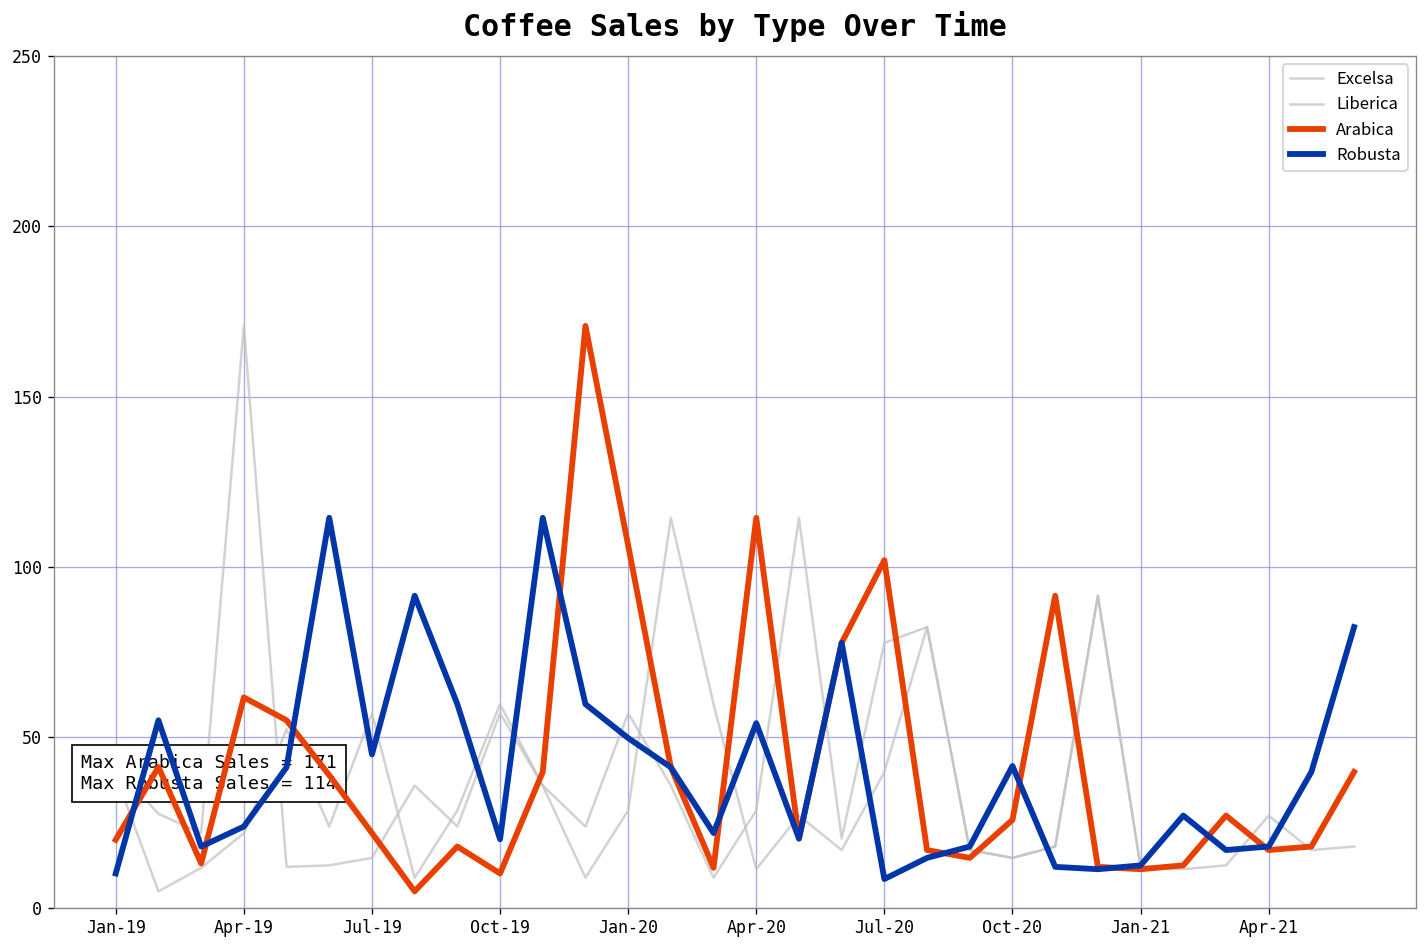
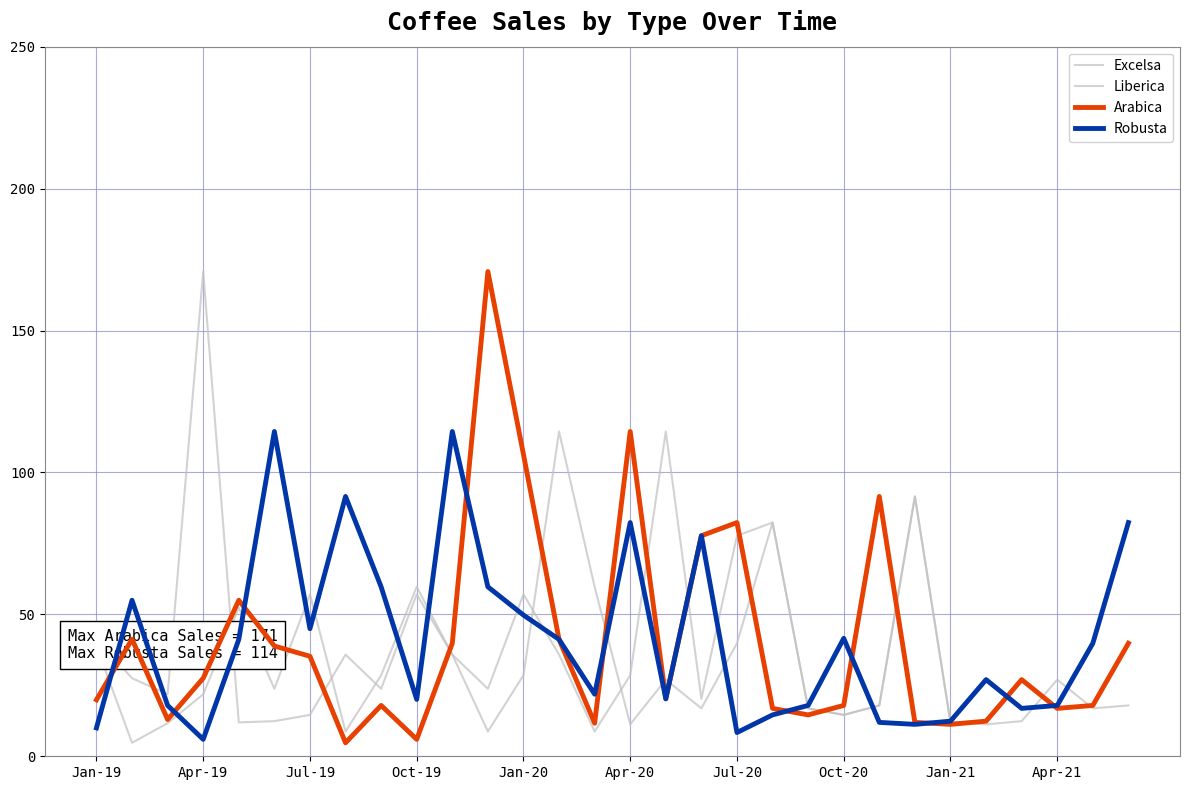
Arabica, Apr-19: 62 -> 28
Robusta, Apr-19: 24 -> 6
Arabica, Jul-19: 22 -> 35
Arabica, Oct-19: 10 -> 6
Robusta, Apr-20: 54 -> 82
Arabica, Jul-20: 102 -> 82
Arabica, Oct-20: 26 -> 18
